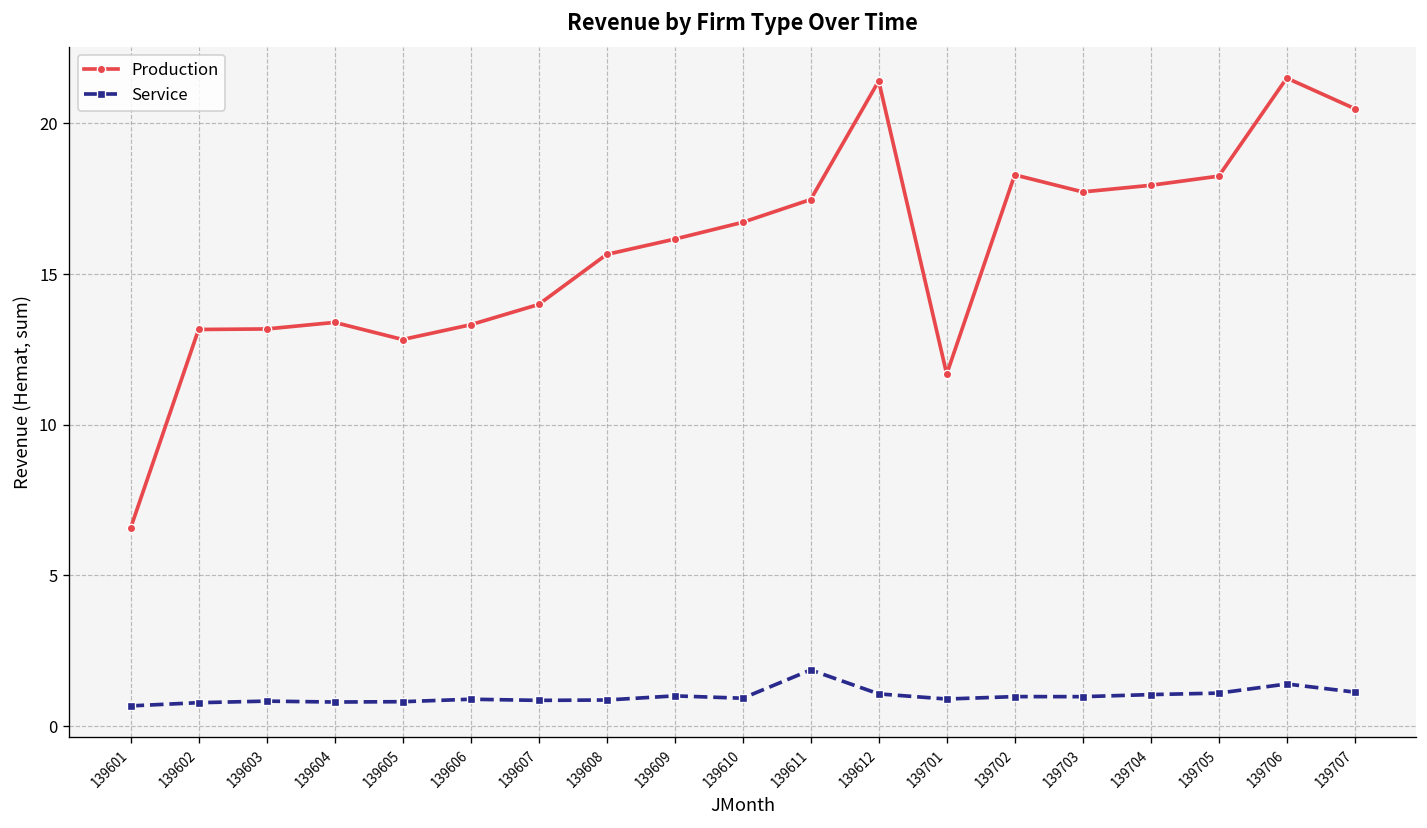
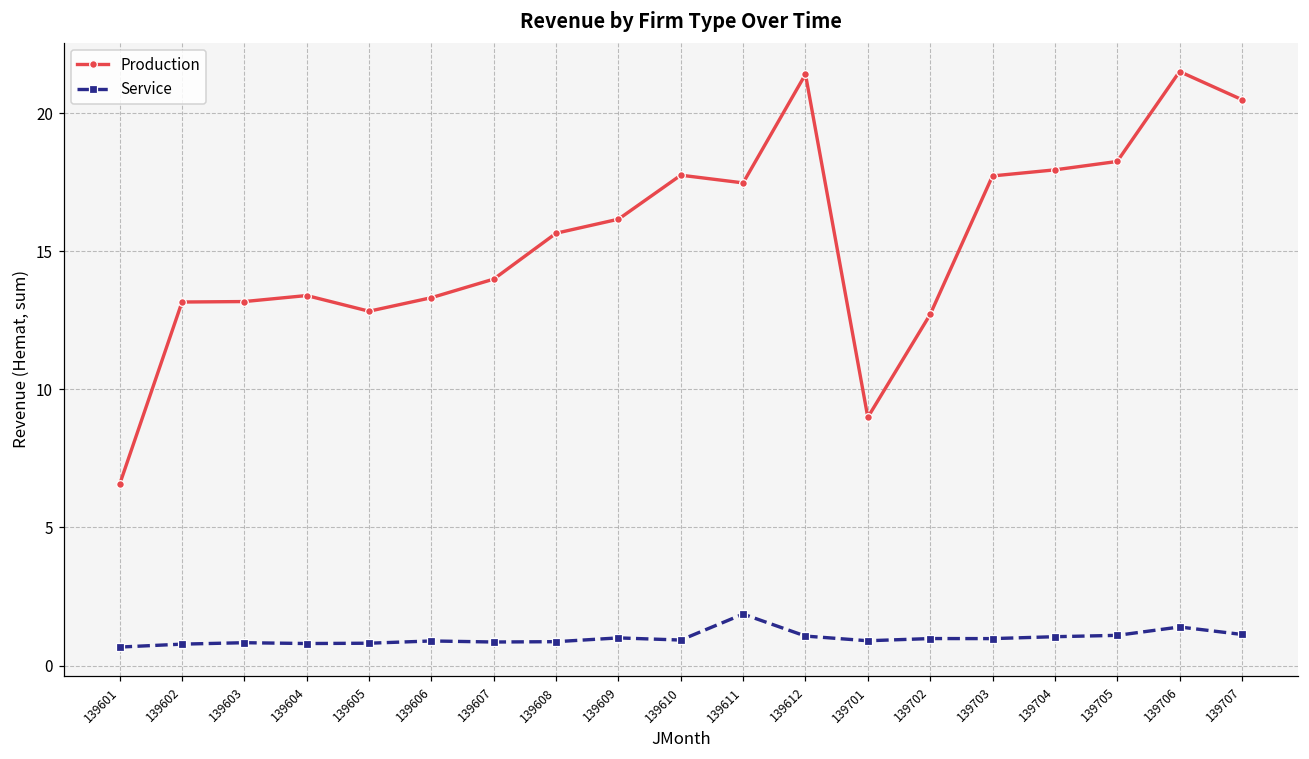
Production, 139610: 16.7 -> 17.8
Production, 139701: 11.7 -> 9.0
Production, 139702: 18.3 -> 12.7
